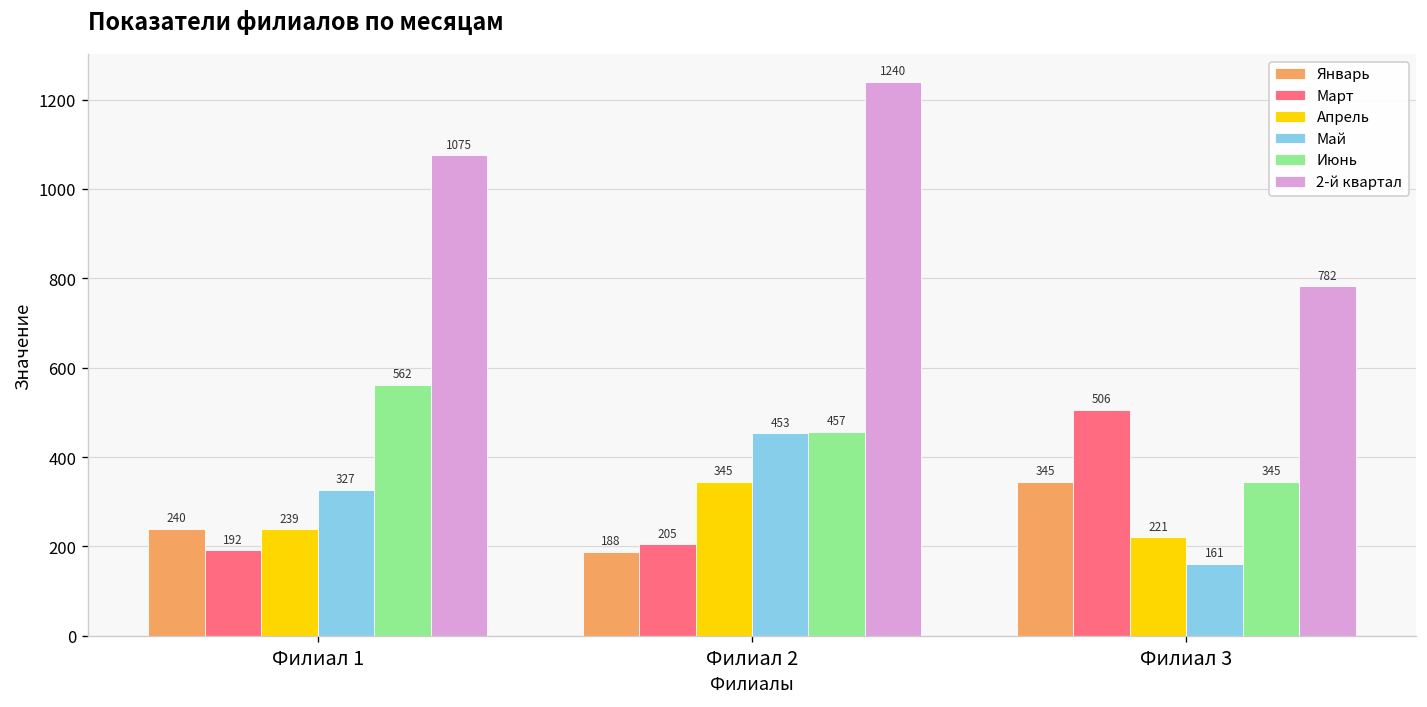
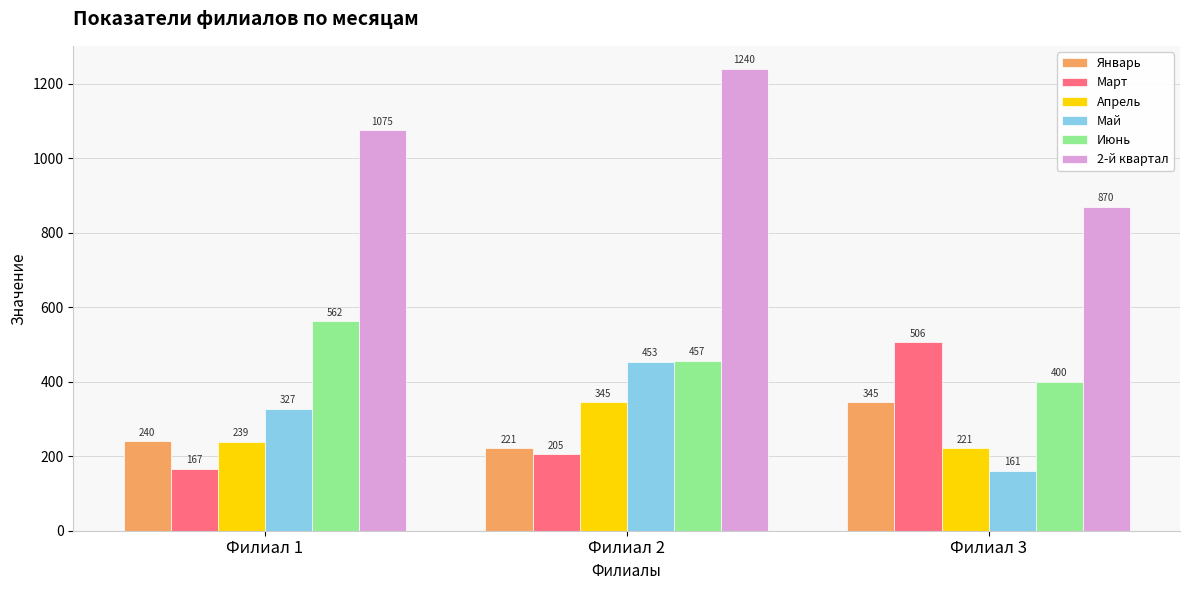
Март, Филиал 1: 192 -> 167
Январь, Филиал 2: 188 -> 221
Июнь, Филиал 3: 345 -> 400
2-й квартал, Филиал 3: 782 -> 870
